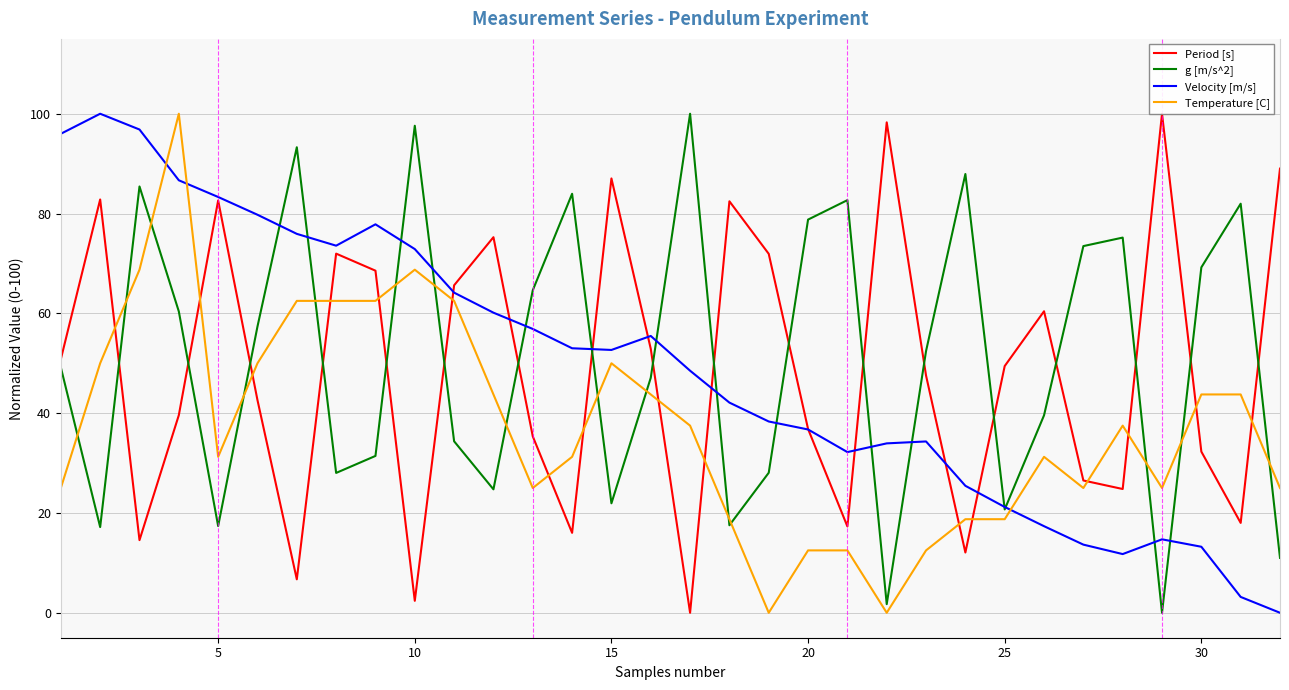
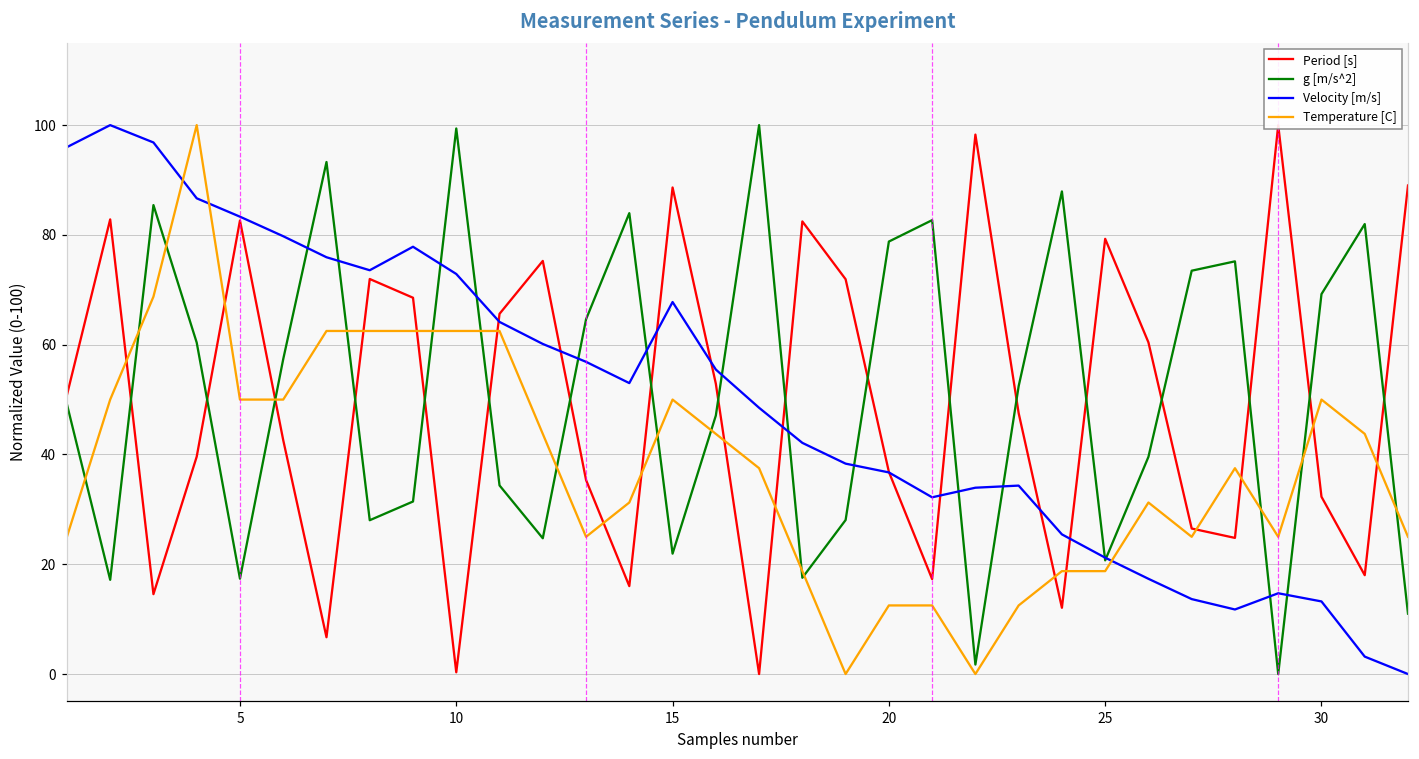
Temperature [C], 5: 31 -> 50
Period [s], 10: 2 -> 0
g [m/s^2], 10: 98 -> 99
Temperature [C], 10: 69 -> 62
Period [s], 15: 87 -> 89
Velocity [m/s], 15: 53 -> 68
Period [s], 25: 49 -> 79
Temperature [C], 30: 44 -> 50
